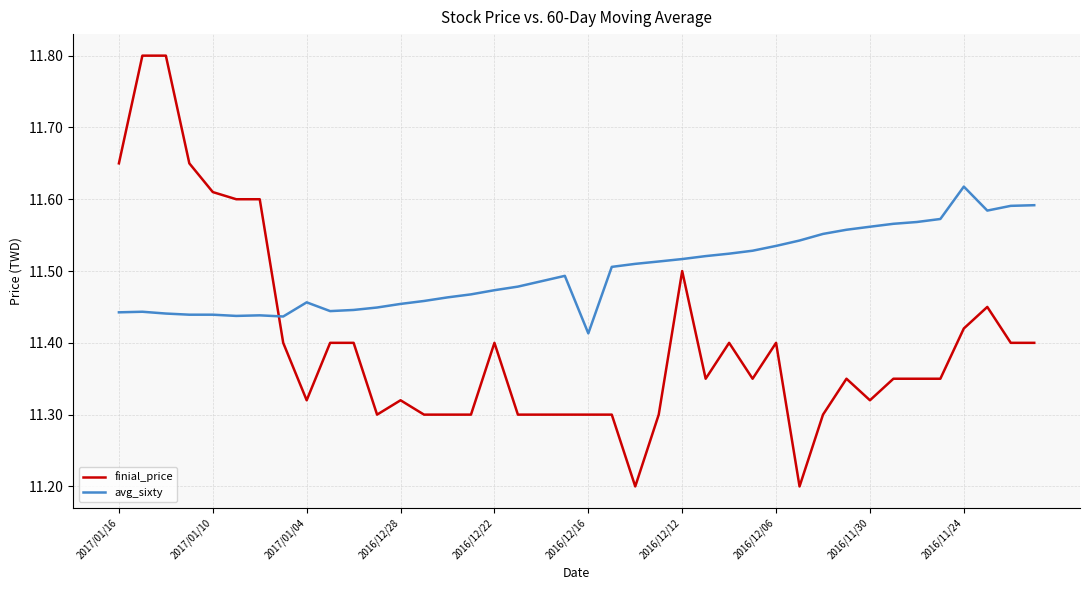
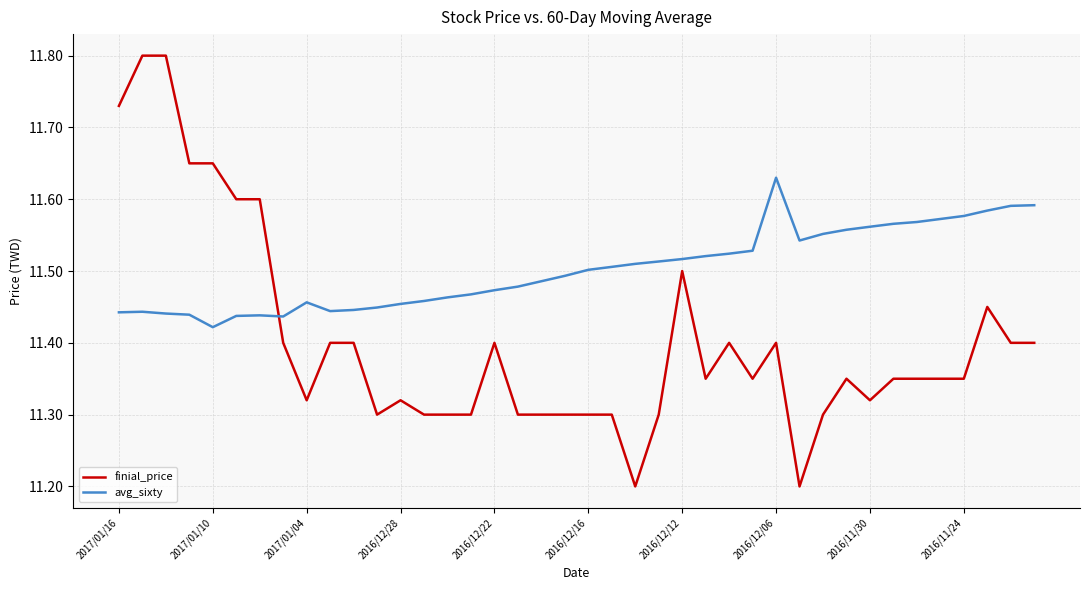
finial_price, 2017/01/16: 11.65 -> 11.73
finial_price, 2017/01/10: 11.61 -> 11.65
avg_sixty, 2017/01/10: 11.44 -> 11.42
avg_sixty, 2016/12/16: 11.41 -> 11.50
avg_sixty, 2016/12/06: 11.54 -> 11.63
finial_price, 2016/11/24: 11.42 -> 11.35
avg_sixty, 2016/11/24: 11.62 -> 11.58
